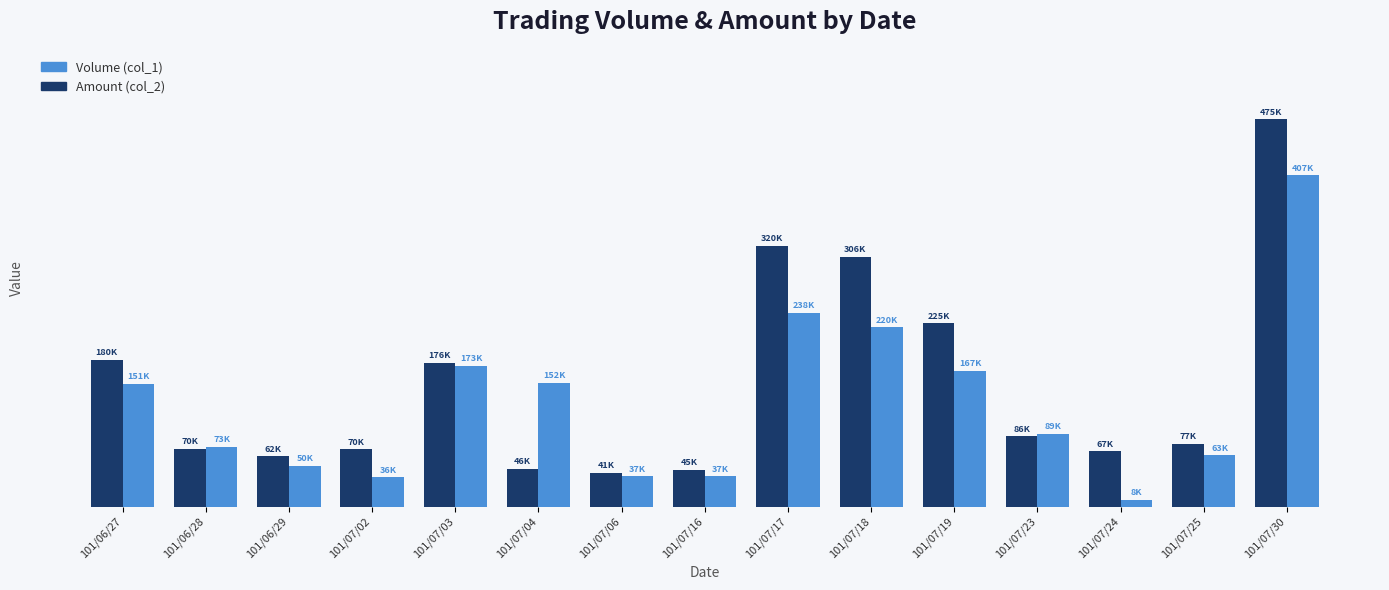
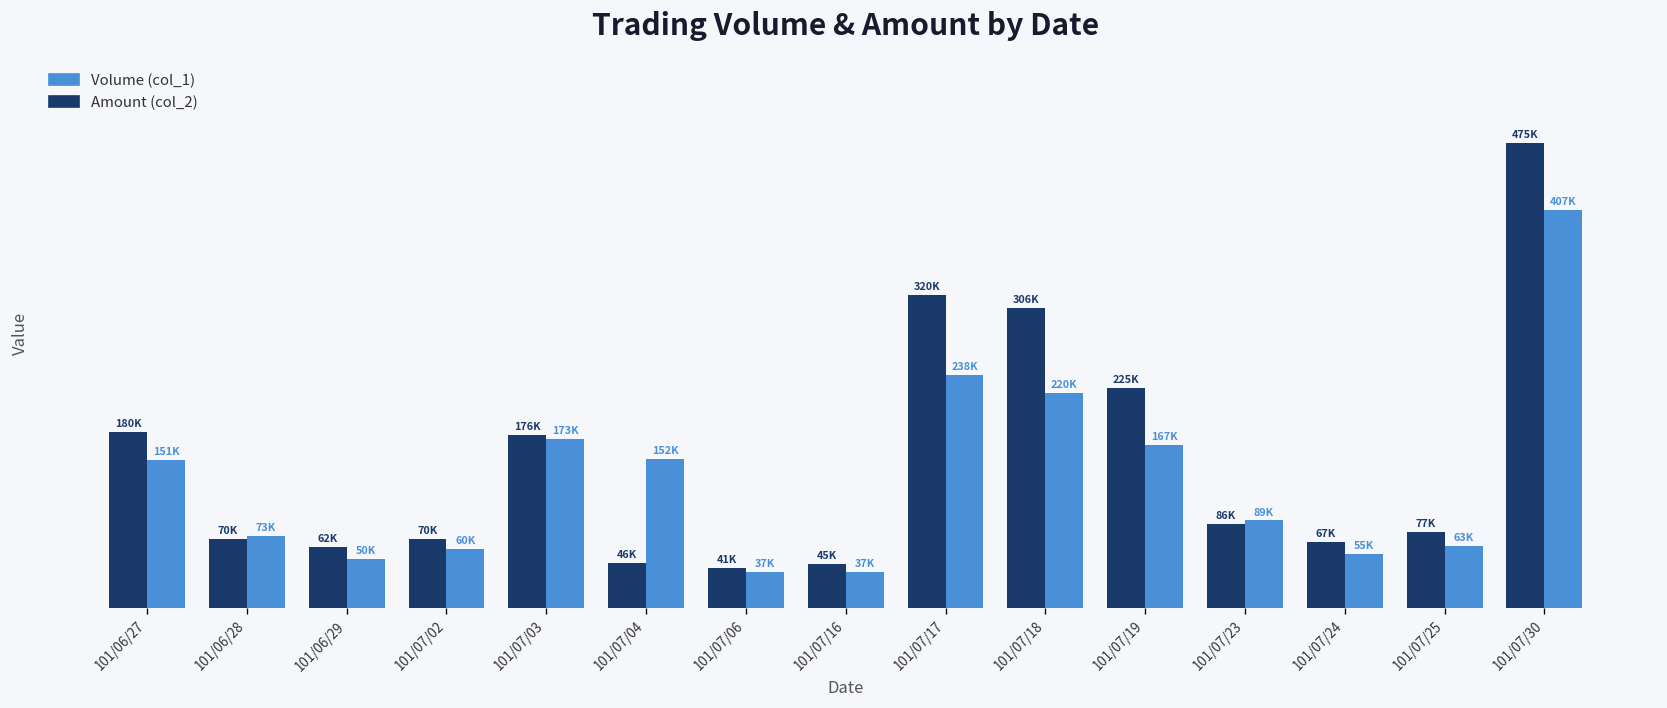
Volume (col_1), 101/07/02: 36K -> 60K
Volume (col_1), 101/07/24: 8K -> 55K
